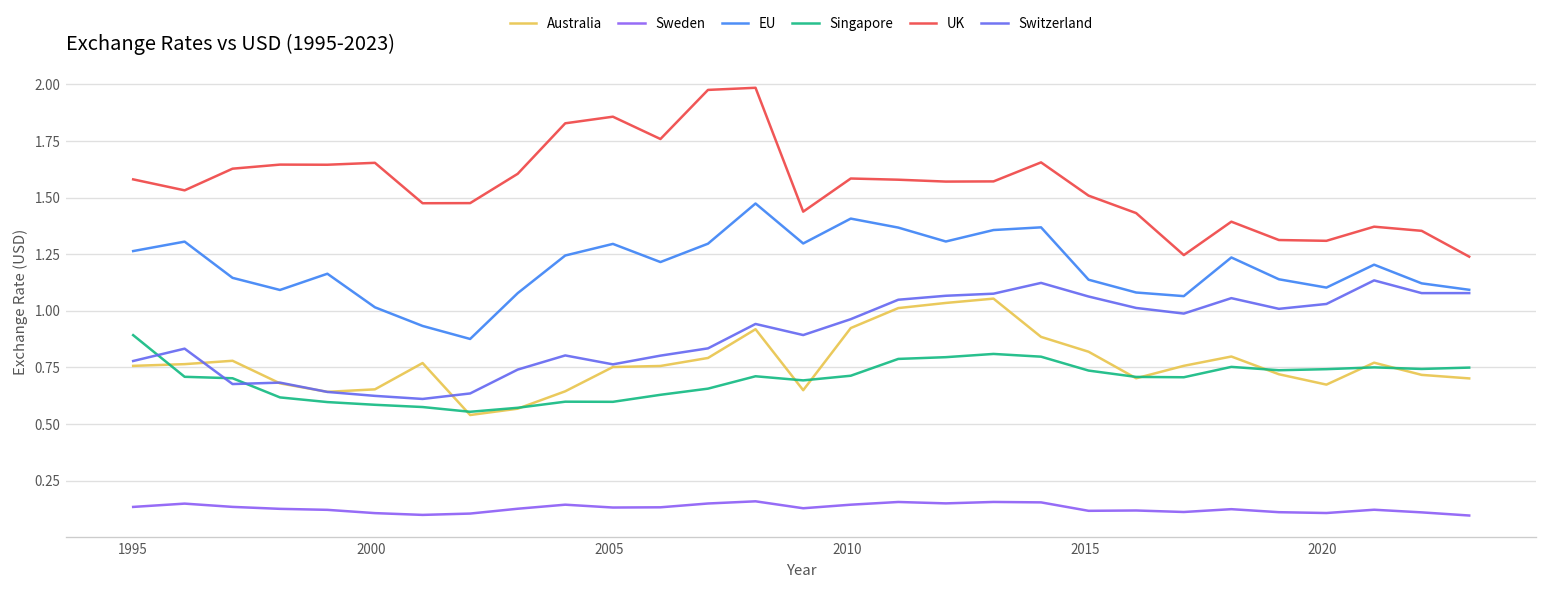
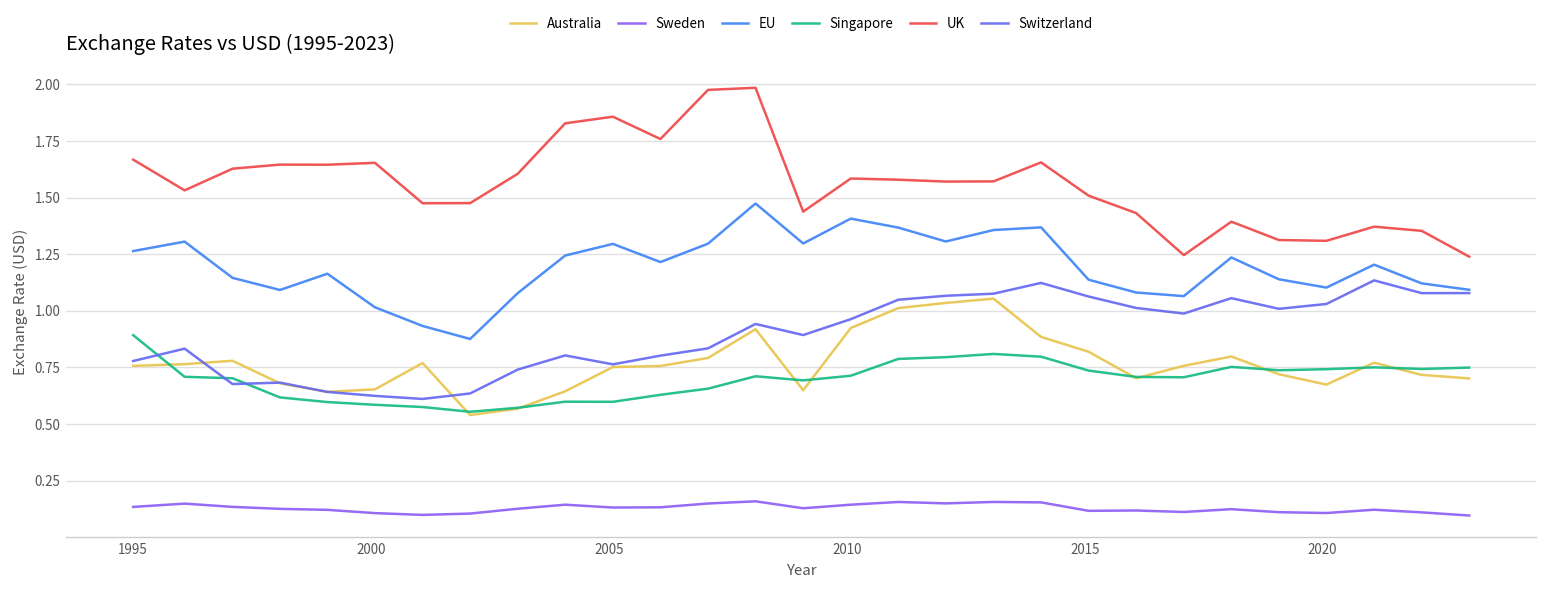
UK, 1995: 1.58 -> 1.67
